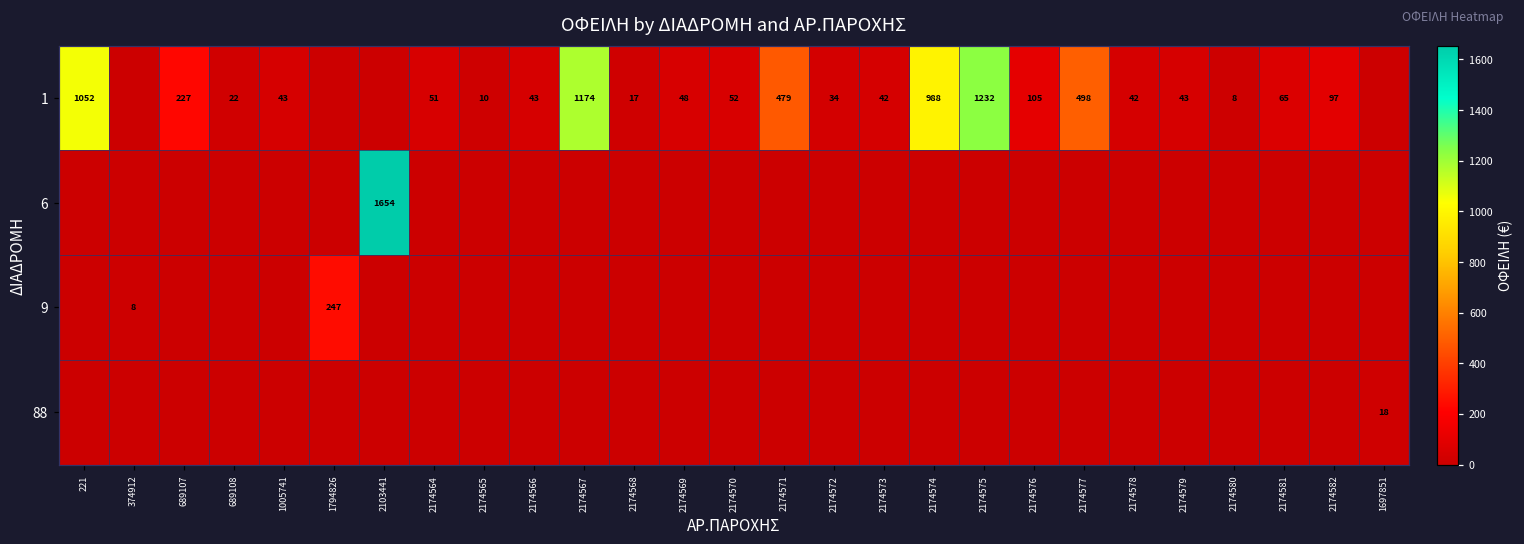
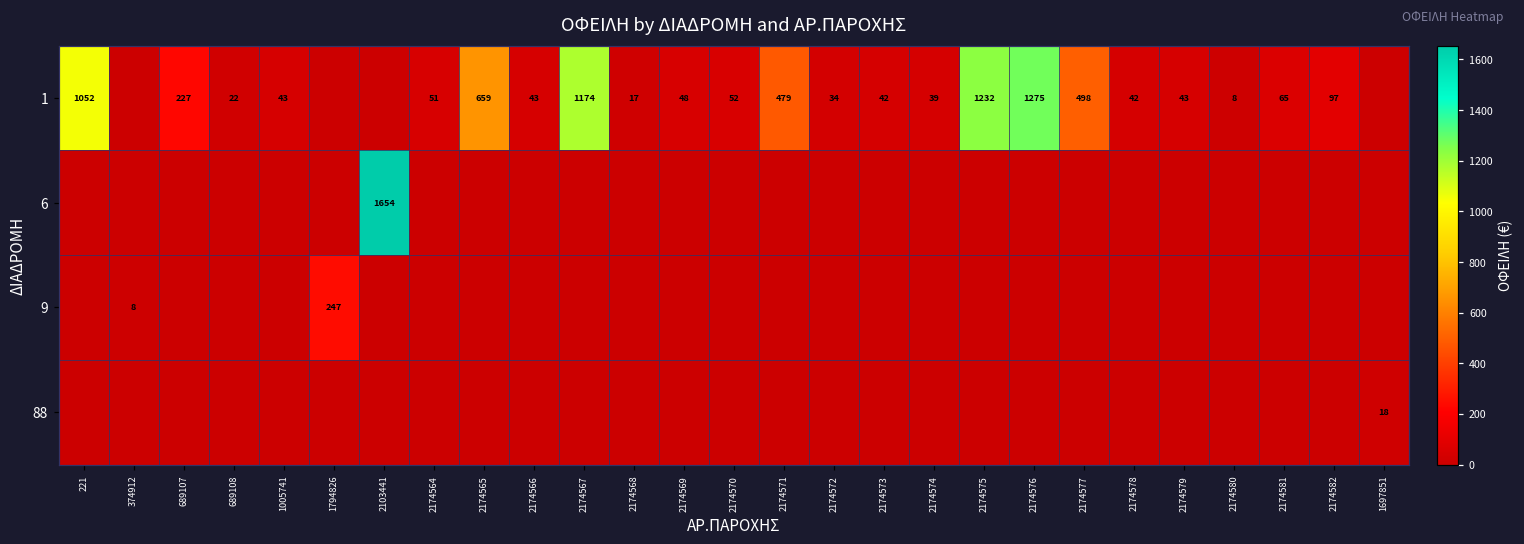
1, 2174565: 10 -> 659
1, 2174574: 988 -> 39
1, 2174576: 105 -> 1275
